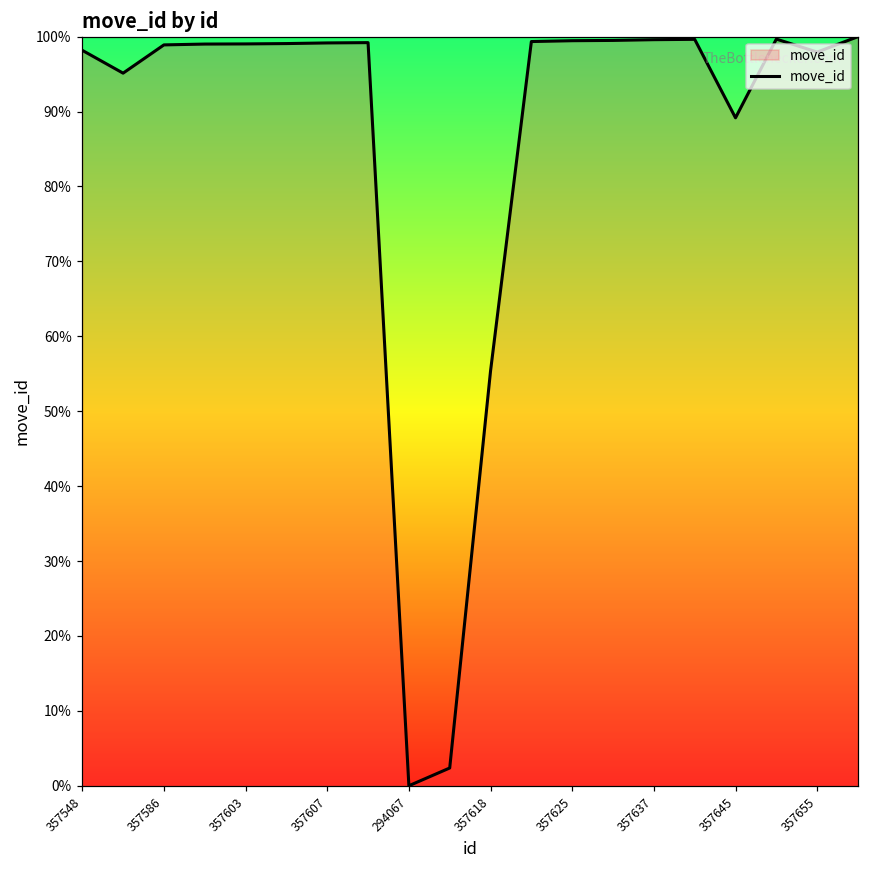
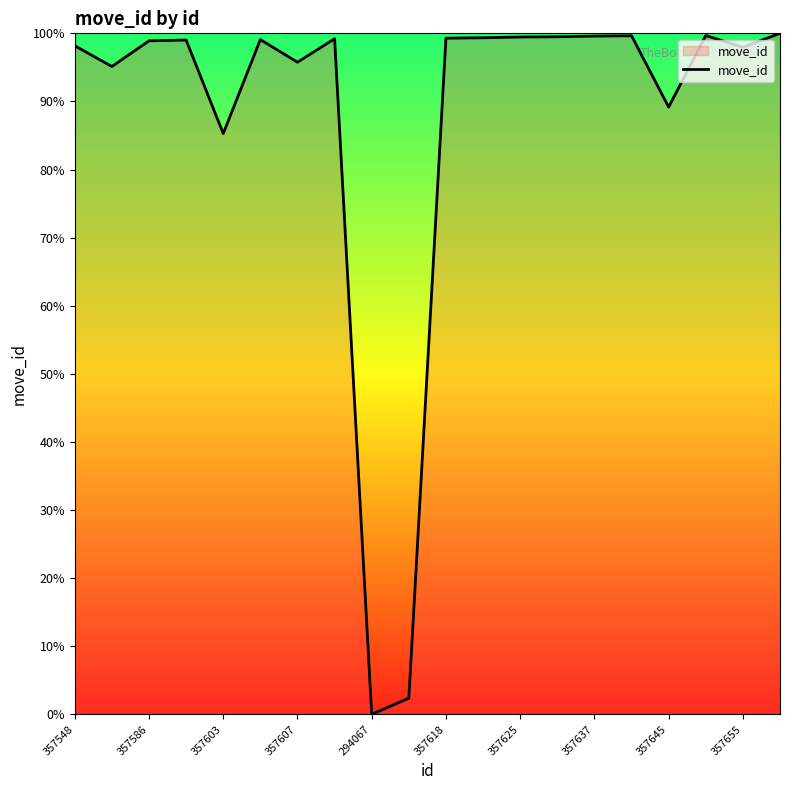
357603: 99% -> 85%
357607: 99% -> 96%
357618: 55% -> 99%
